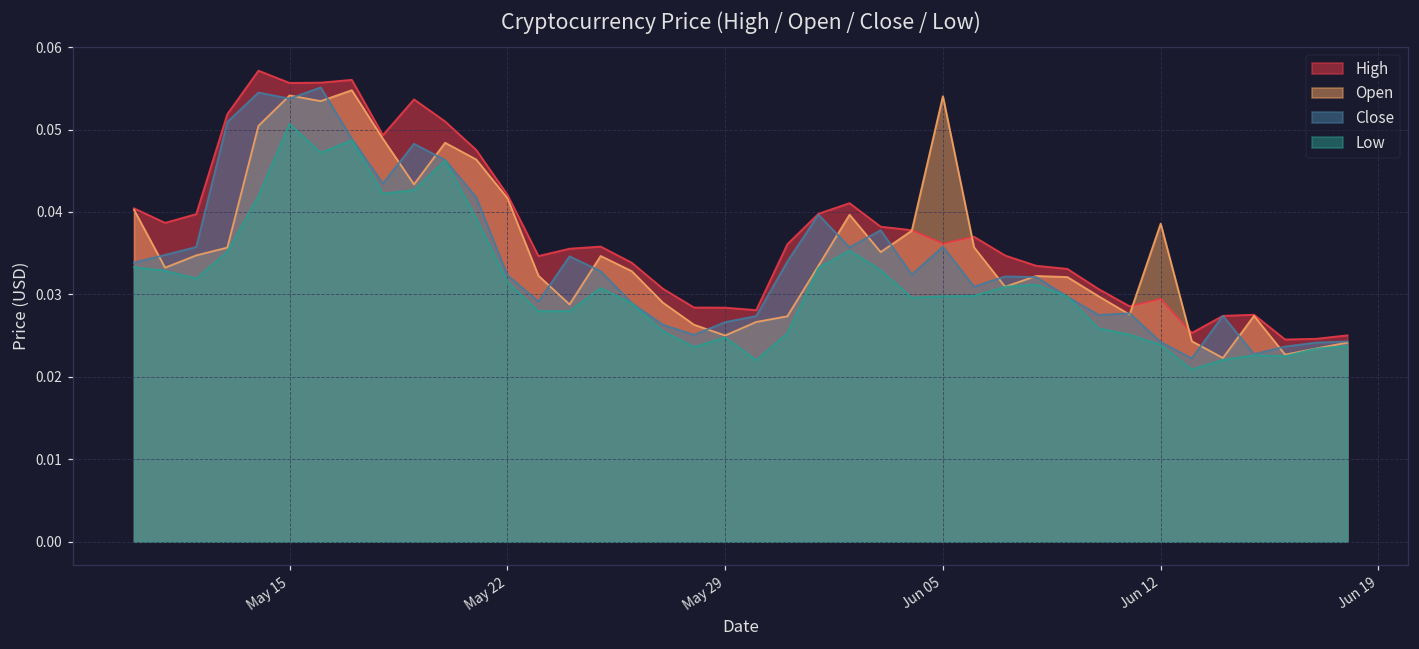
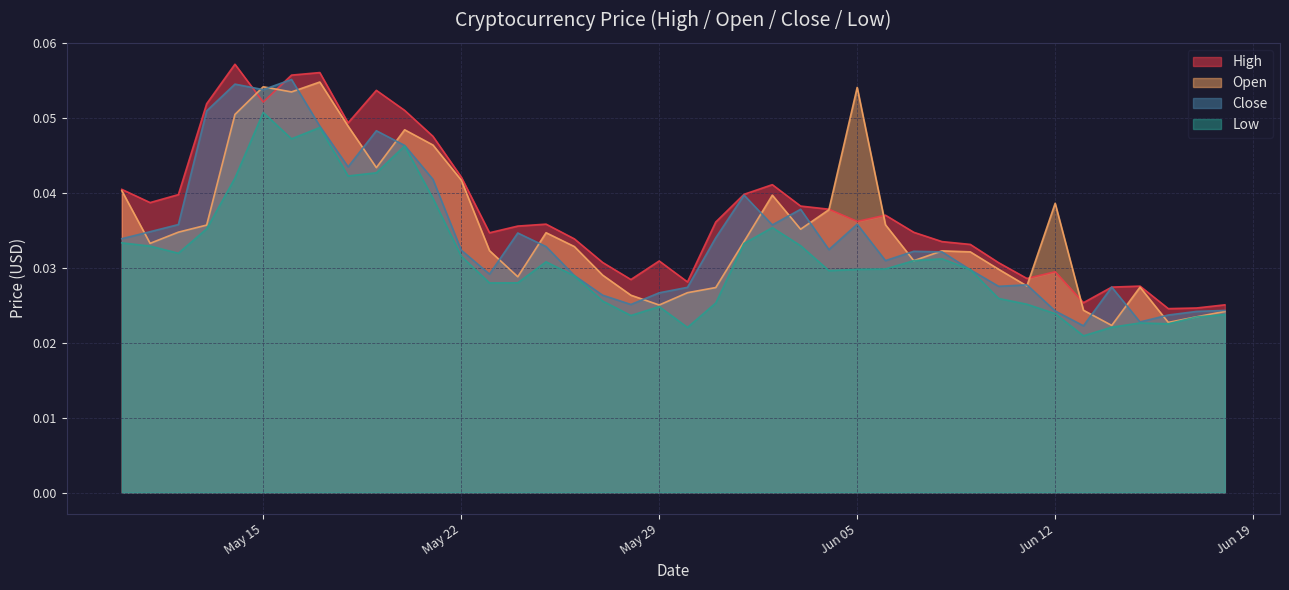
High, May 15: 0.056 -> 0.052
High, May 29: 0.028 -> 0.031
